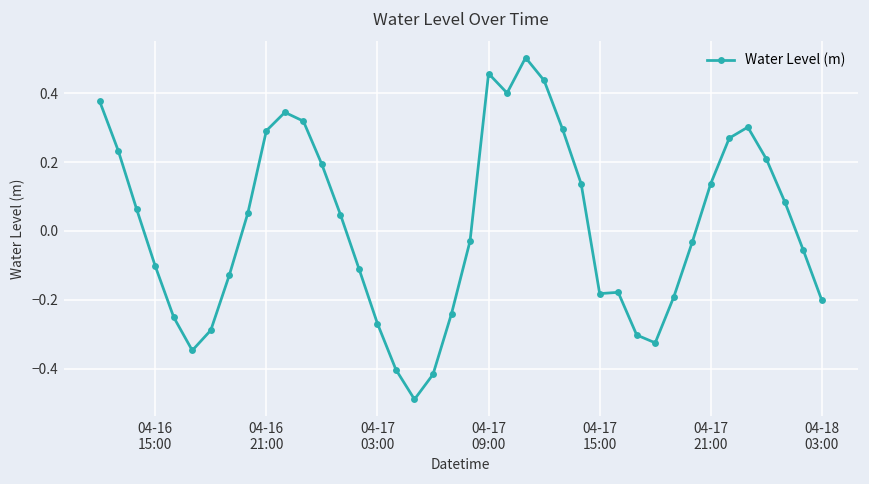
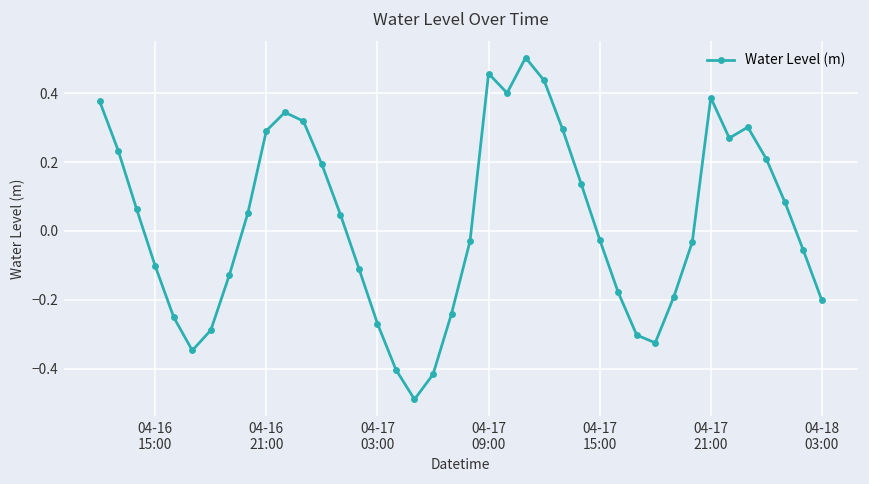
04-17 15:00: -0.18 -> -0.03
04-17 21:00: 0.14 -> 0.39
